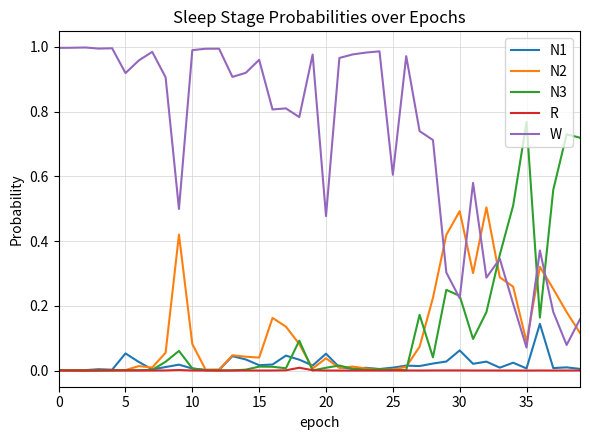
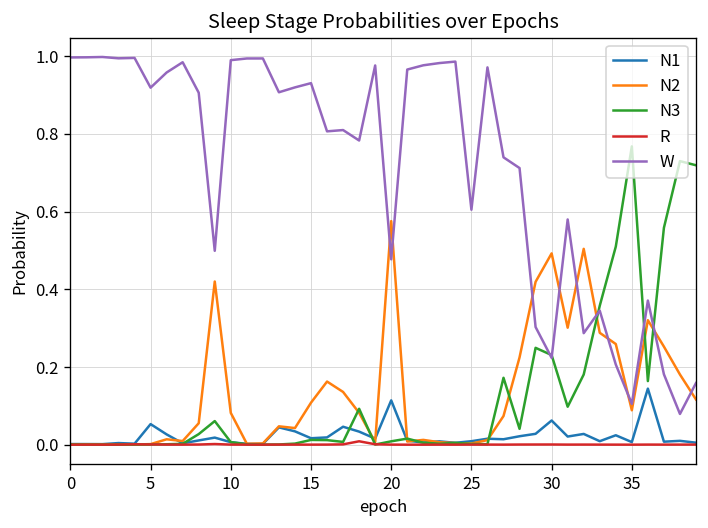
N2, 15: 0.04 -> 0.11
W, 15: 0.96 -> 0.93
N1, 20: 0.05 -> 0.11
N2, 20: 0.04 -> 0.58
W, 35: 0.07 -> 0.11
